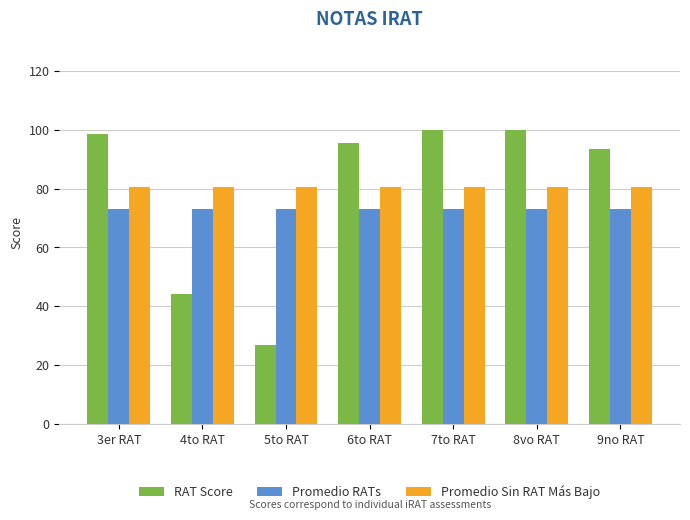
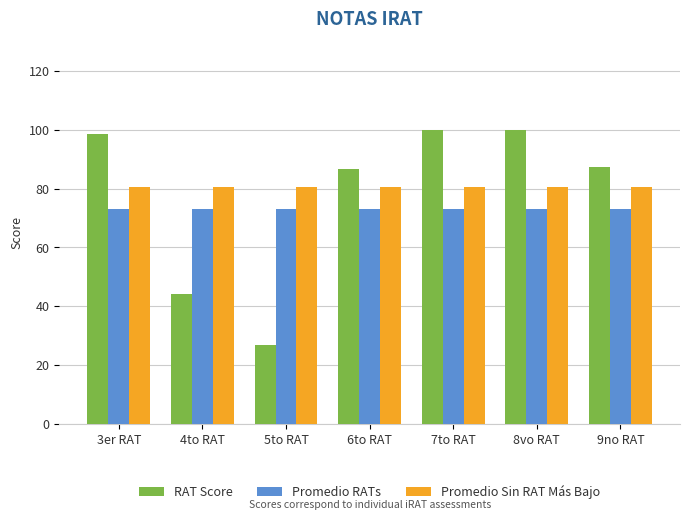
RAT Score, 6to RAT: 95 -> 87
RAT Score, 9no RAT: 93 -> 88
